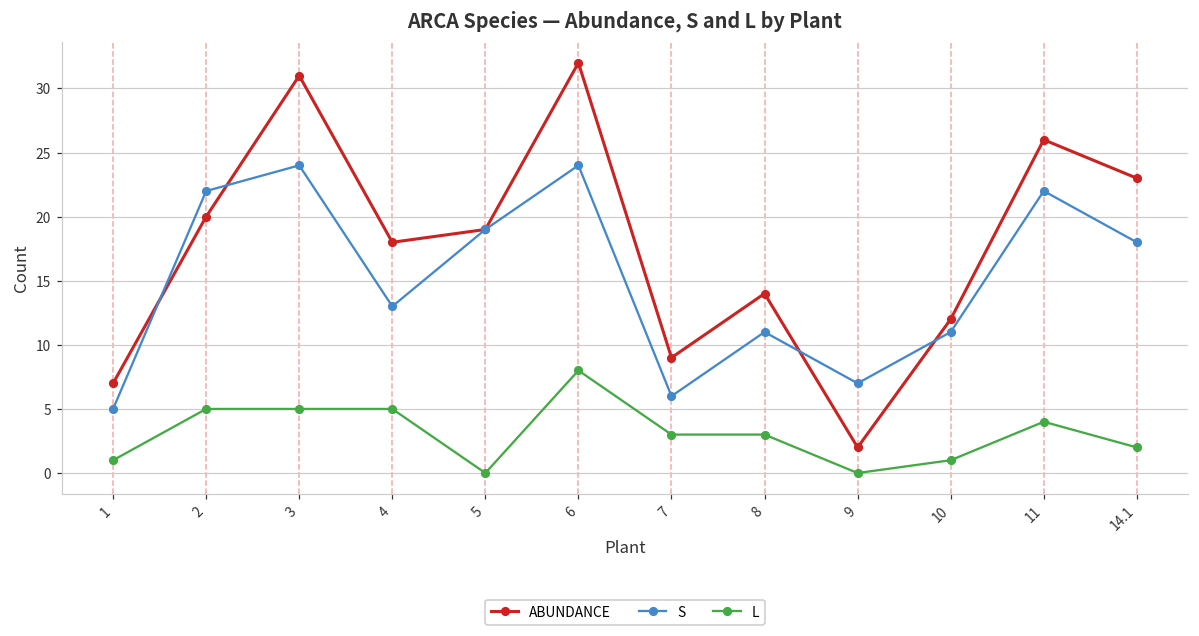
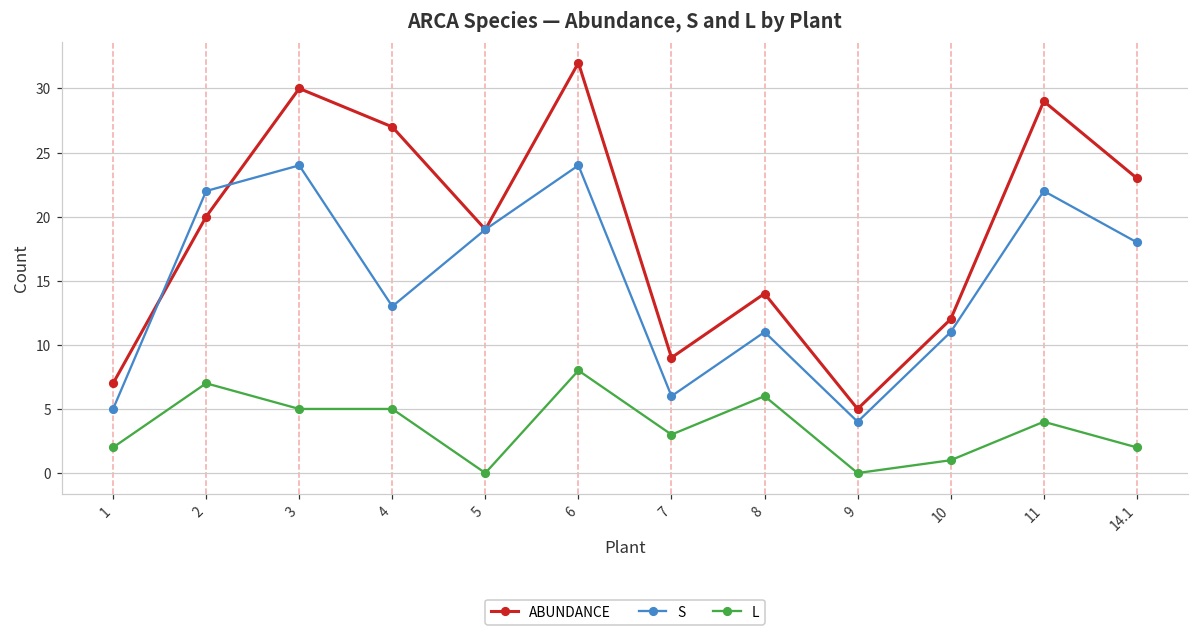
L, 1: 1 -> 2
L, 2: 5 -> 7
ABUNDANCE, 3: 31 -> 30
ABUNDANCE, 4: 18 -> 27
L, 8: 3 -> 6
ABUNDANCE, 9: 2 -> 5
S, 9: 7 -> 4
ABUNDANCE, 11: 26 -> 29
